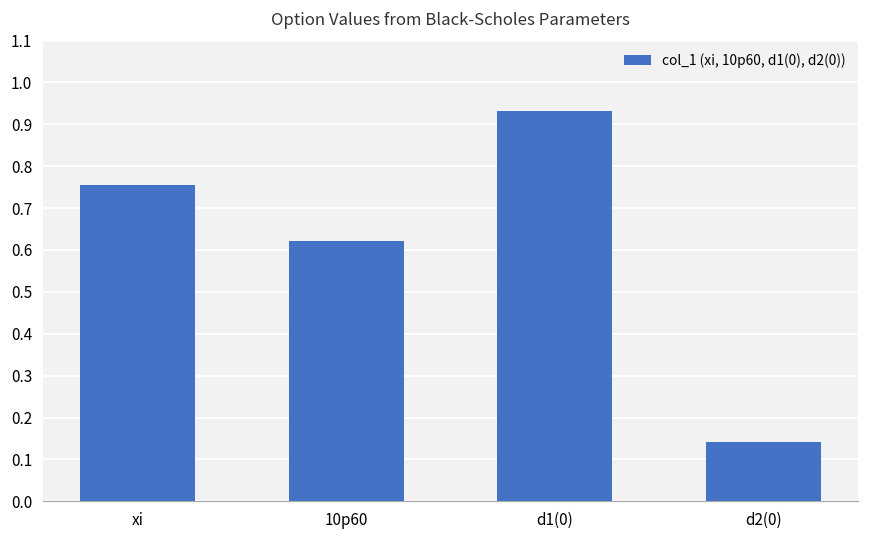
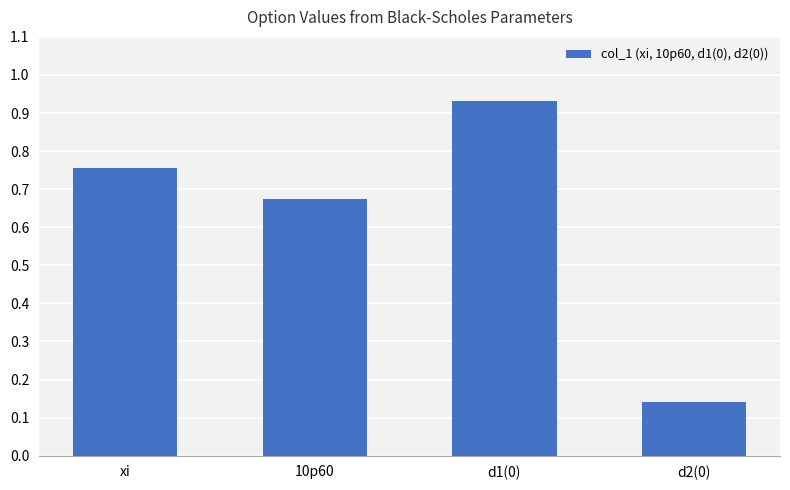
10p60: 0.62 -> 0.67
